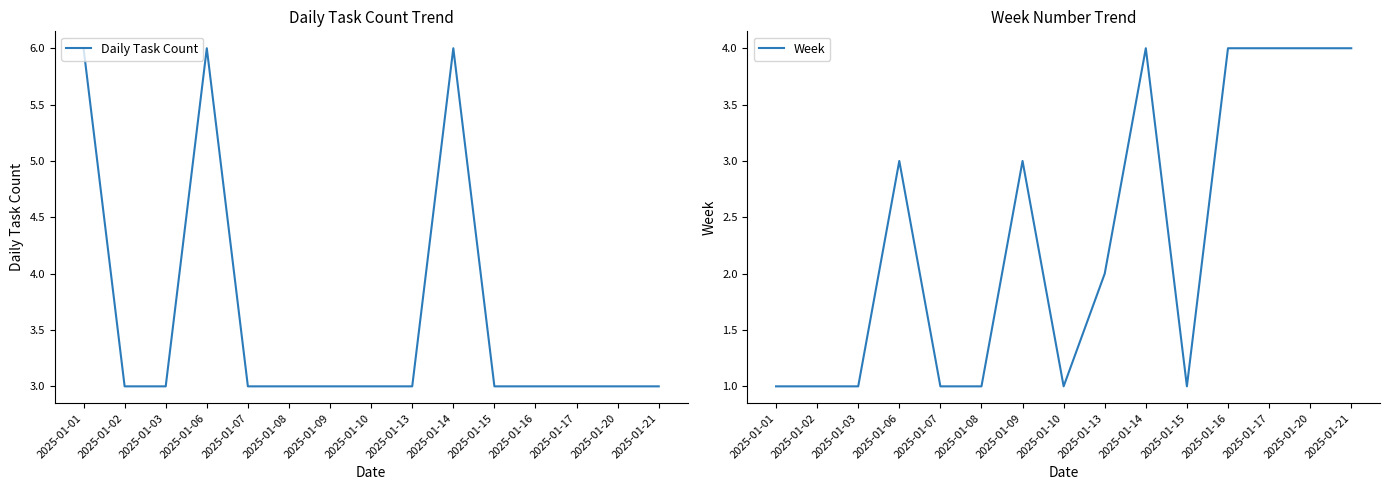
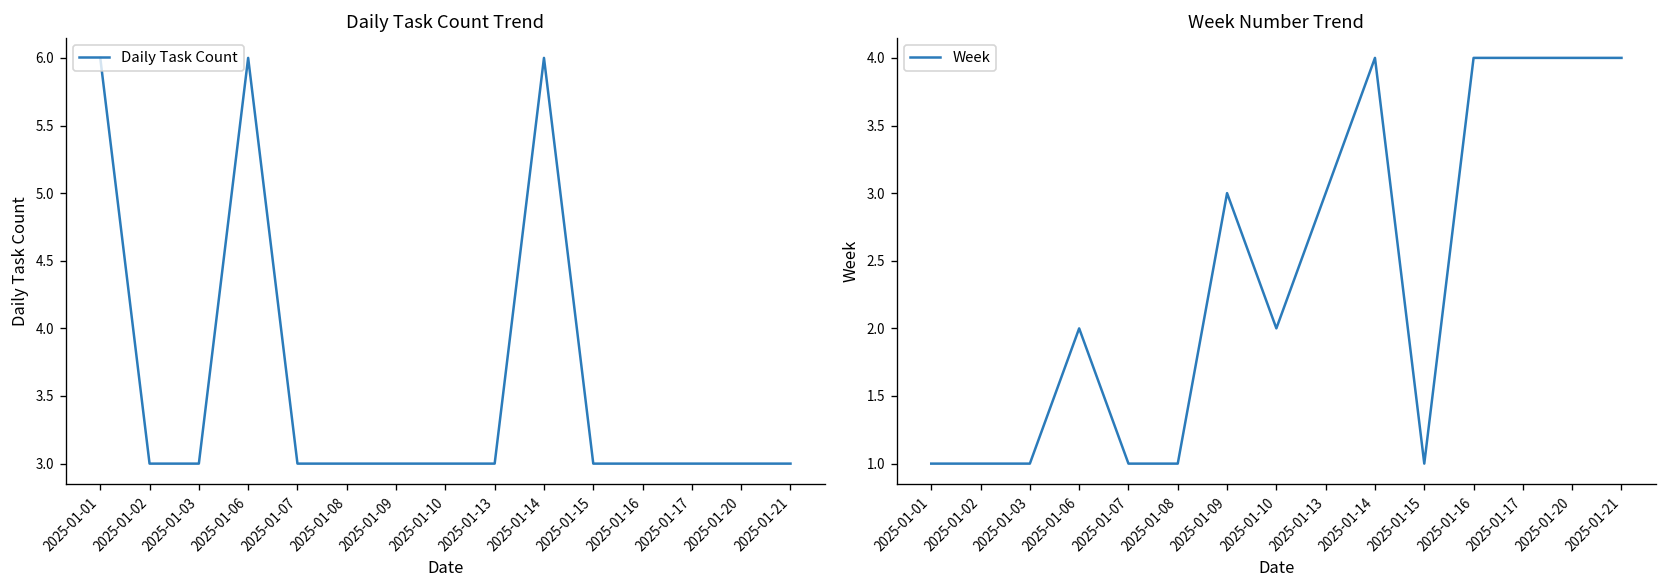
Week Number Trend, 2025-01-06: 3 -> 2
Week Number Trend, 2025-01-10: 1 -> 2
Week Number Trend, 2025-01-13: 2 -> 3
